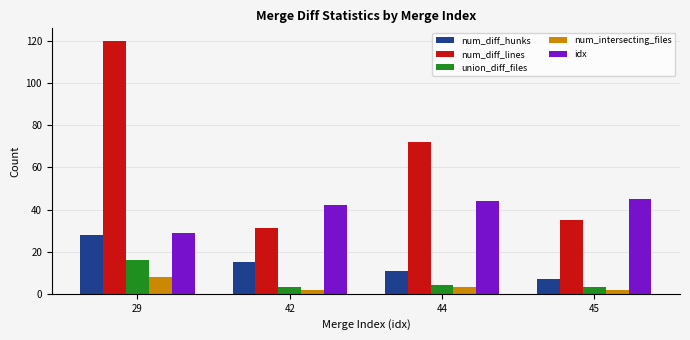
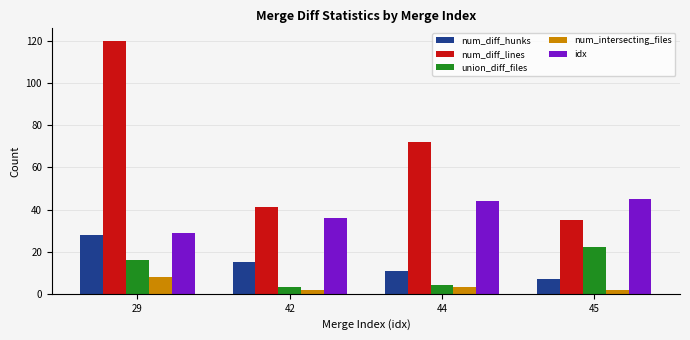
num_diff_lines, 42: 31 -> 41
idx, 42: 42 -> 36
union_diff_files, 45: 3 -> 22
